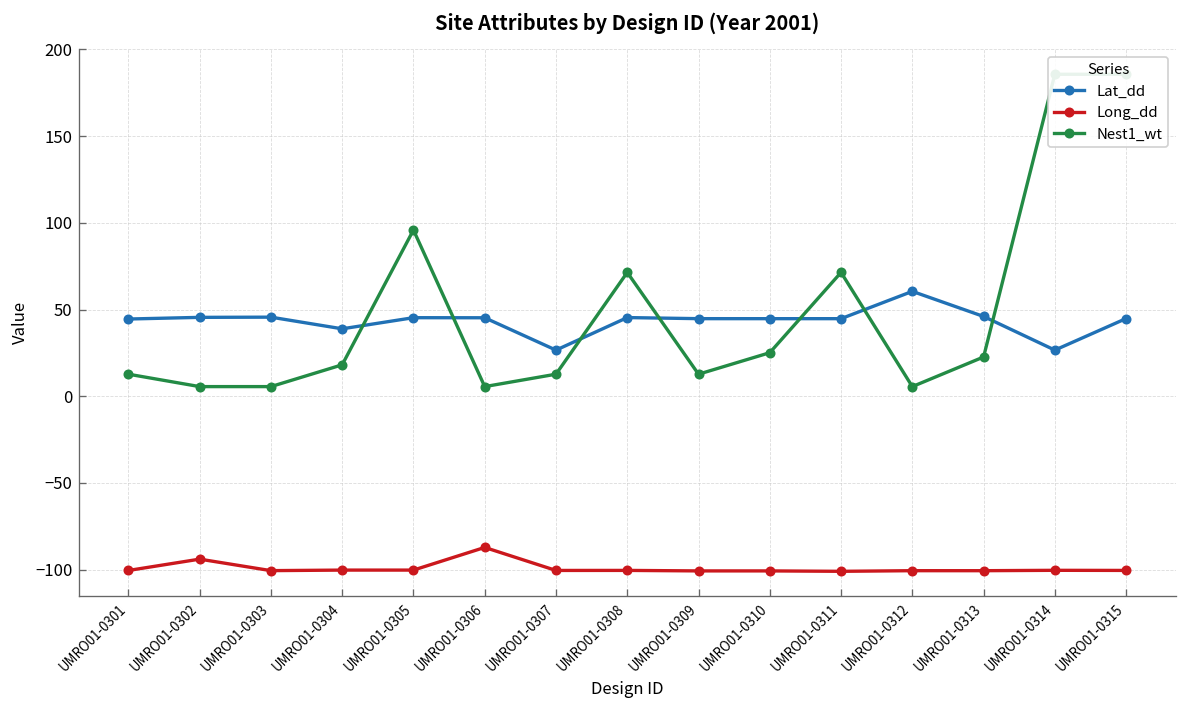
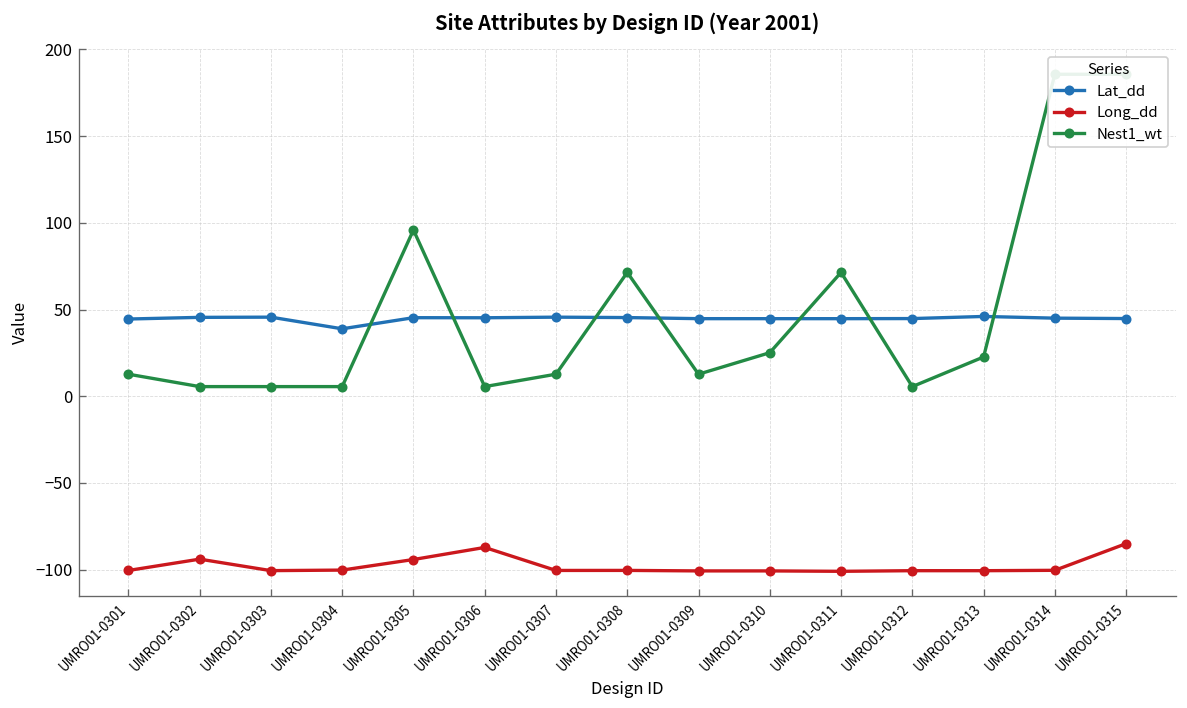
Nest1_wt, UMRO01-0304: 18 -> 6
Long_dd, UMRO01-0305: -100 -> -94
Lat_dd, UMRO01-0307: 27 -> 46
Lat_dd, UMRO01-0312: 60 -> 45
Lat_dd, UMRO01-0314: 27 -> 45
Long_dd, UMRO01-0315: -100 -> -85
